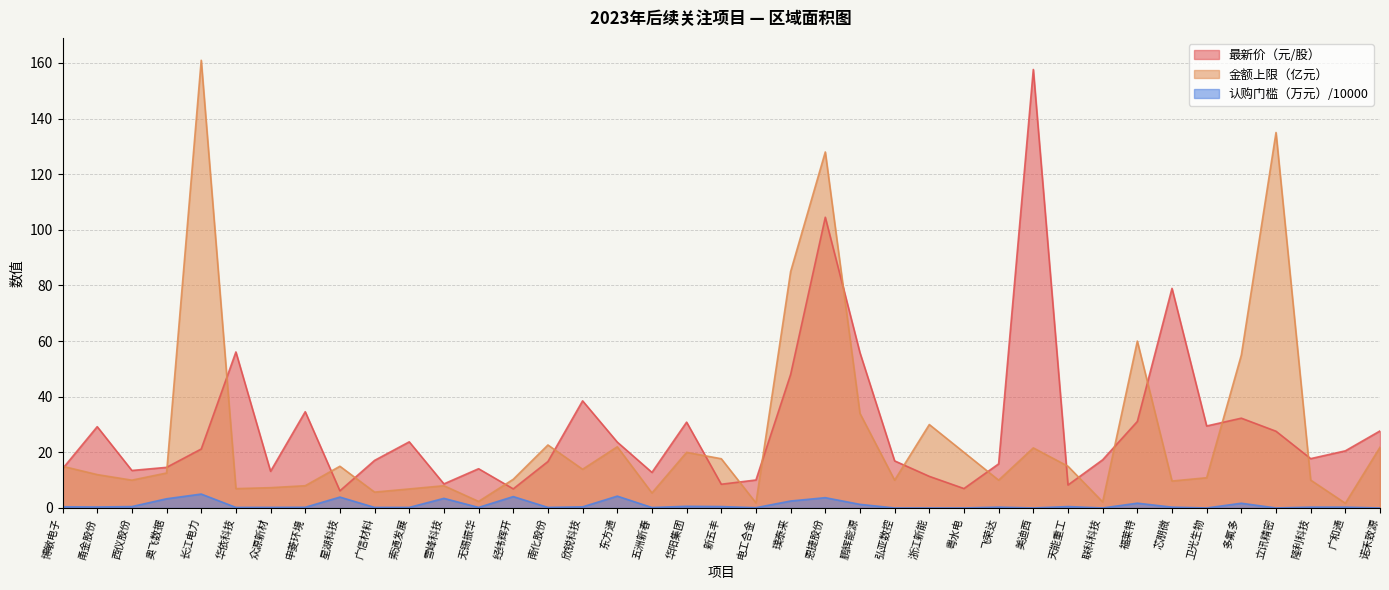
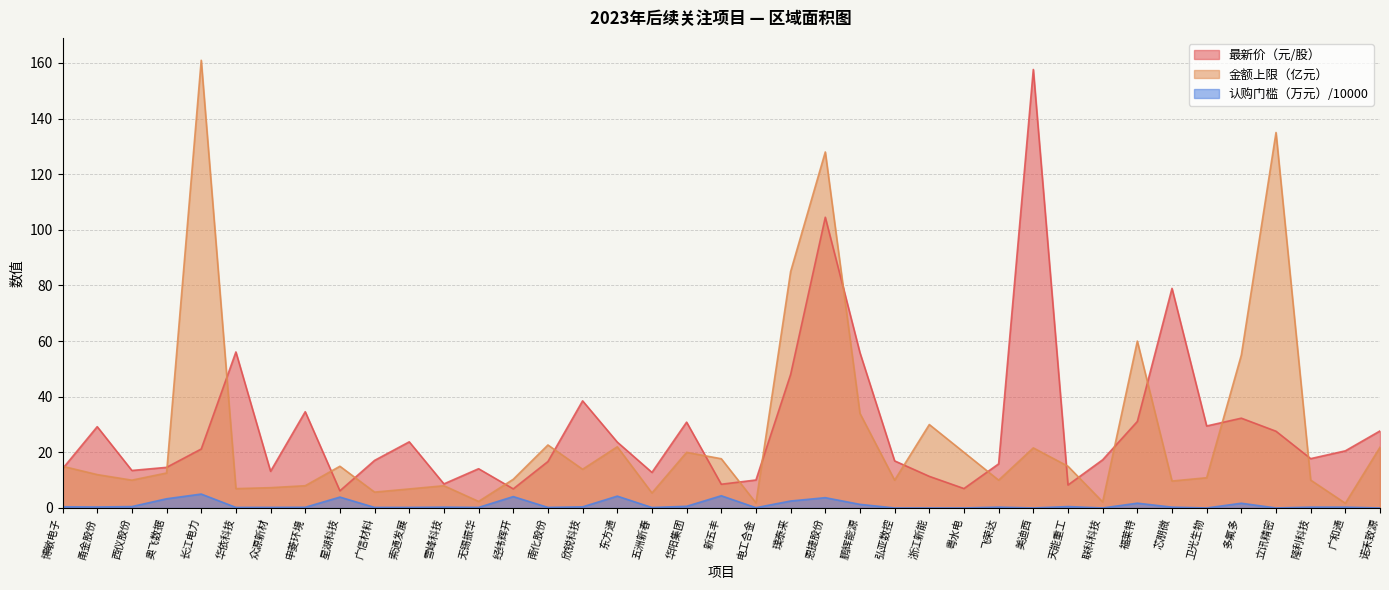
认购门槛（万元）/10000, 雪峰科技: 3 -> 0
认购门槛（万元）/10000, 新五丰: 1 -> 4
